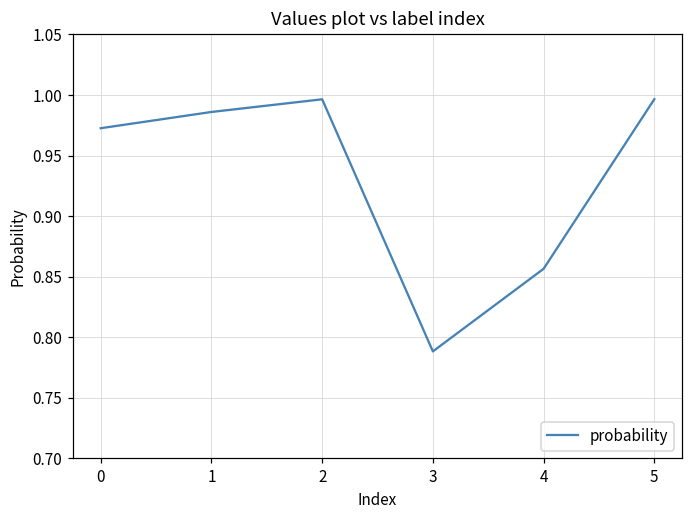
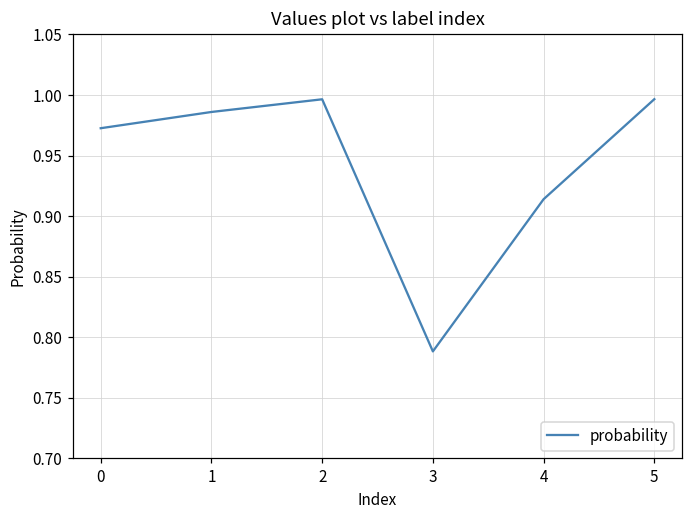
4: 0.857 -> 0.914
